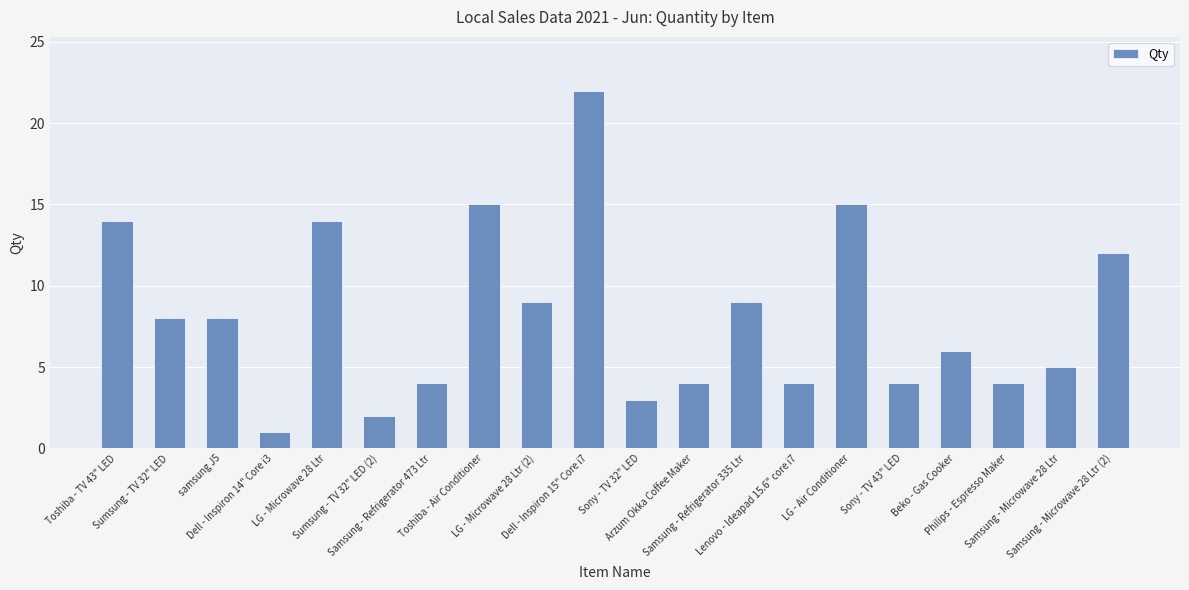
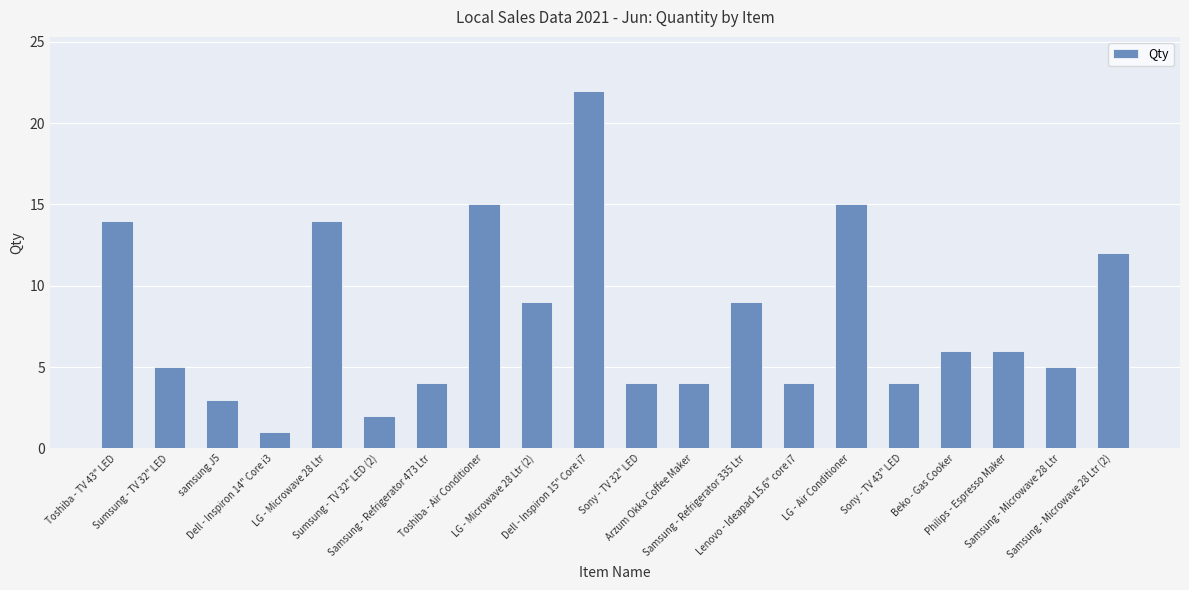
Sumsung - TV 32" LED: 8 -> 5
samsung J5: 8 -> 3
Sony - TV 32" LED: 3 -> 4
Philips - Espresso Maker: 4 -> 6
